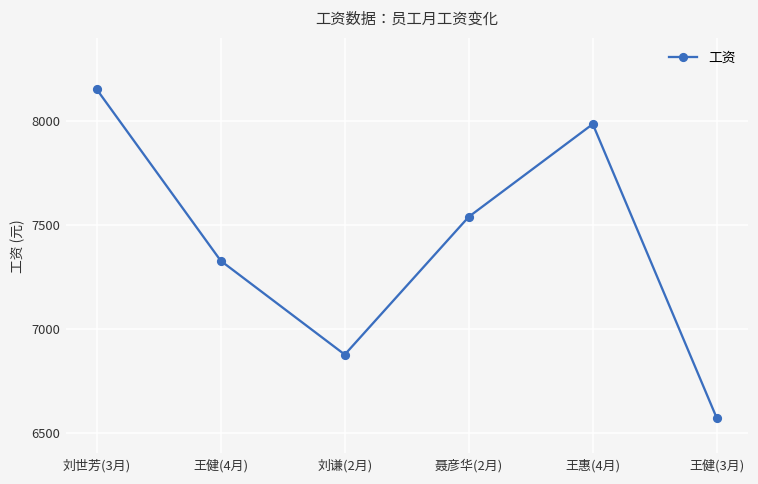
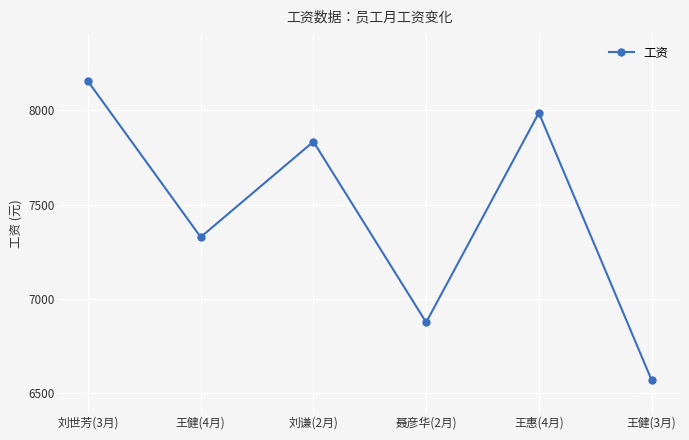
刘谦(2月): 6880 -> 7830
聂彦华(2月): 7540 -> 6880
